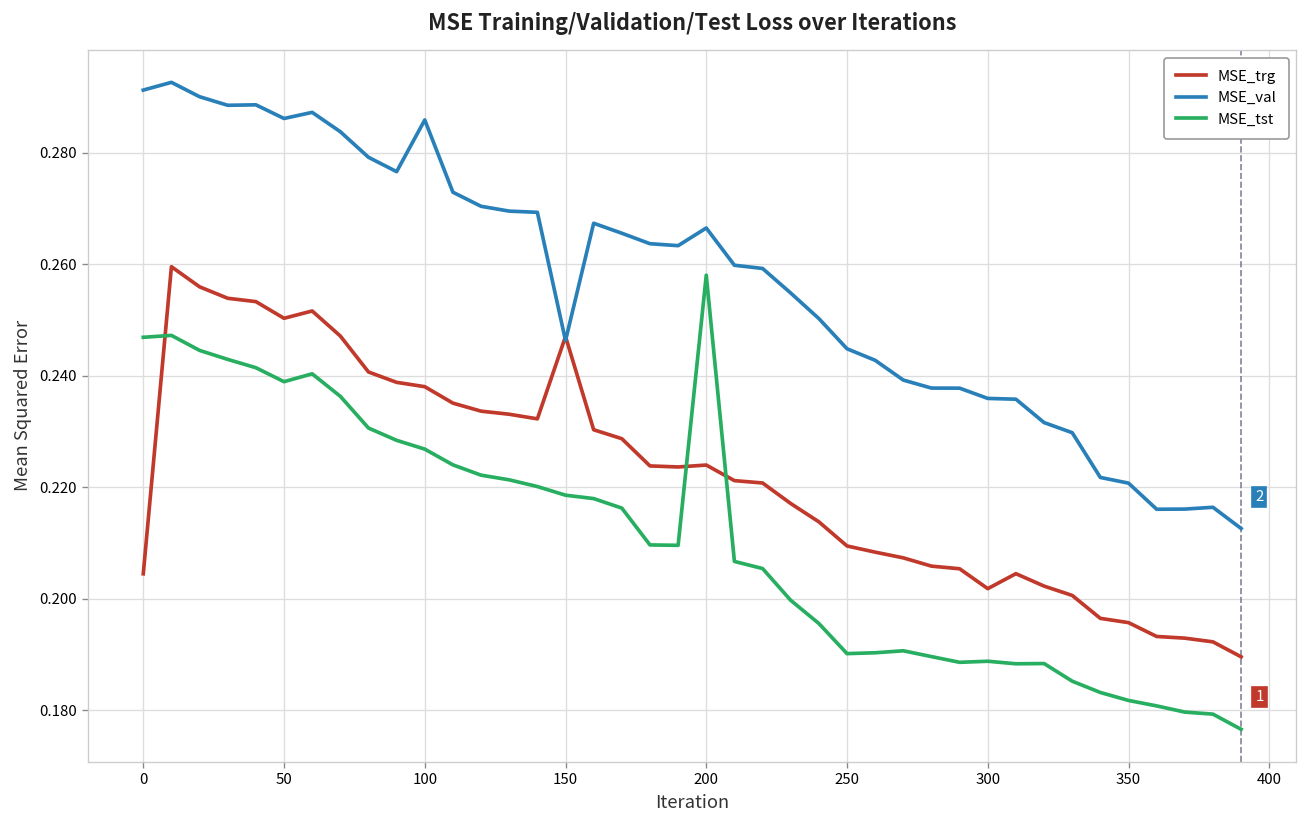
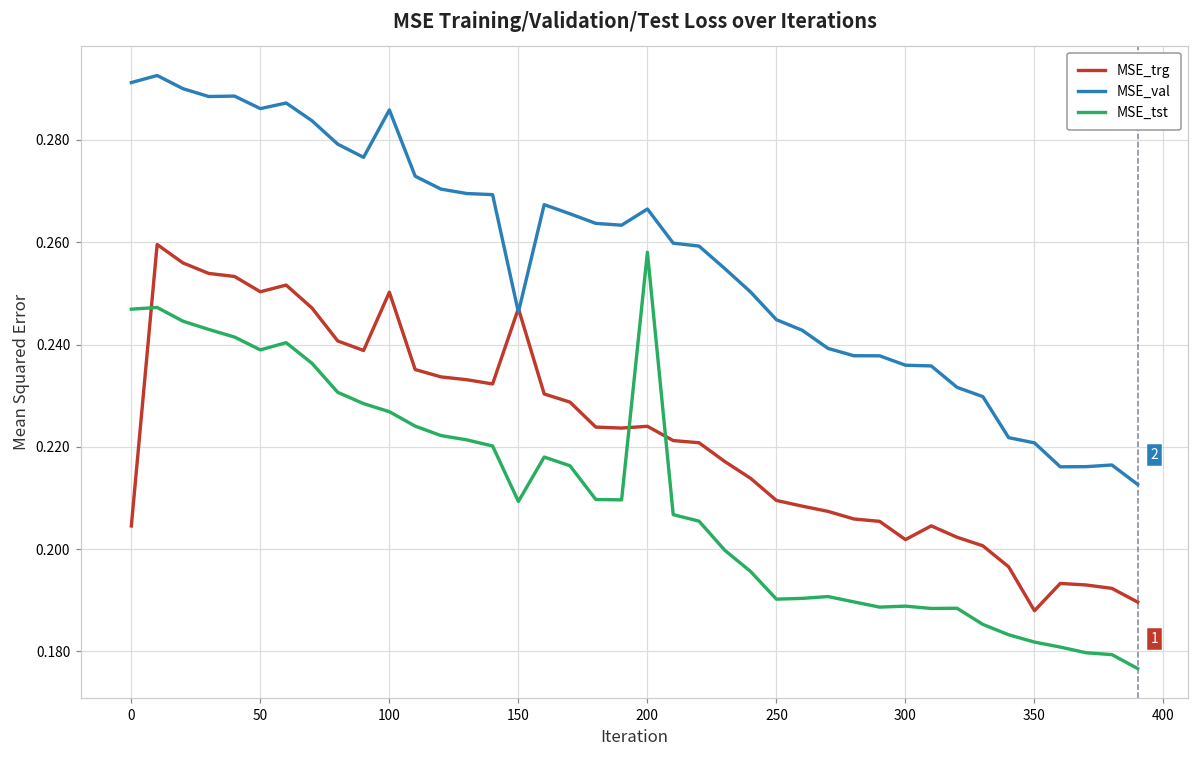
MSE_trg, 100: 0.238 -> 0.250
MSE_tst, 150: 0.219 -> 0.209
MSE_trg, 350: 0.196 -> 0.188
